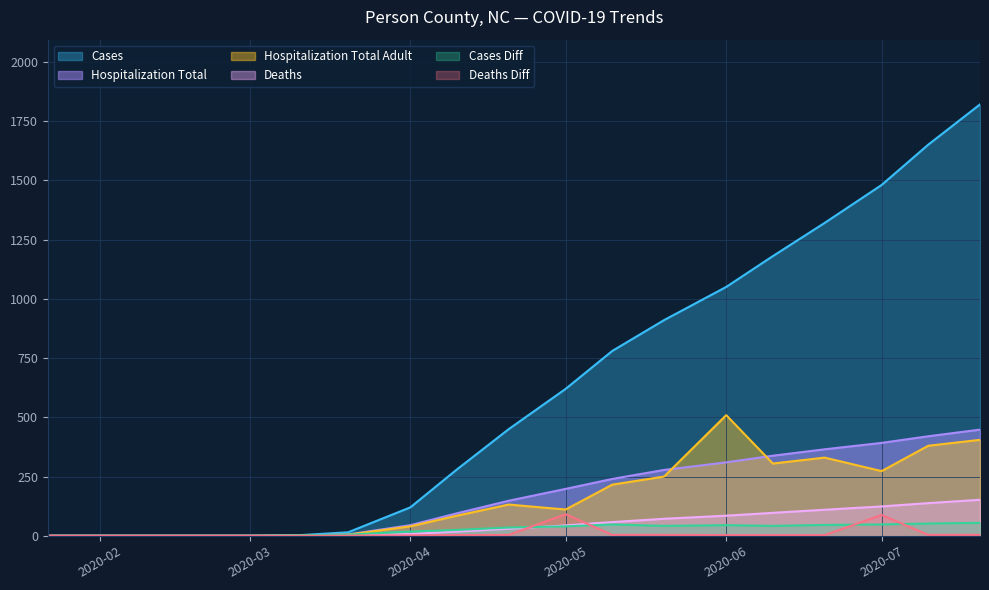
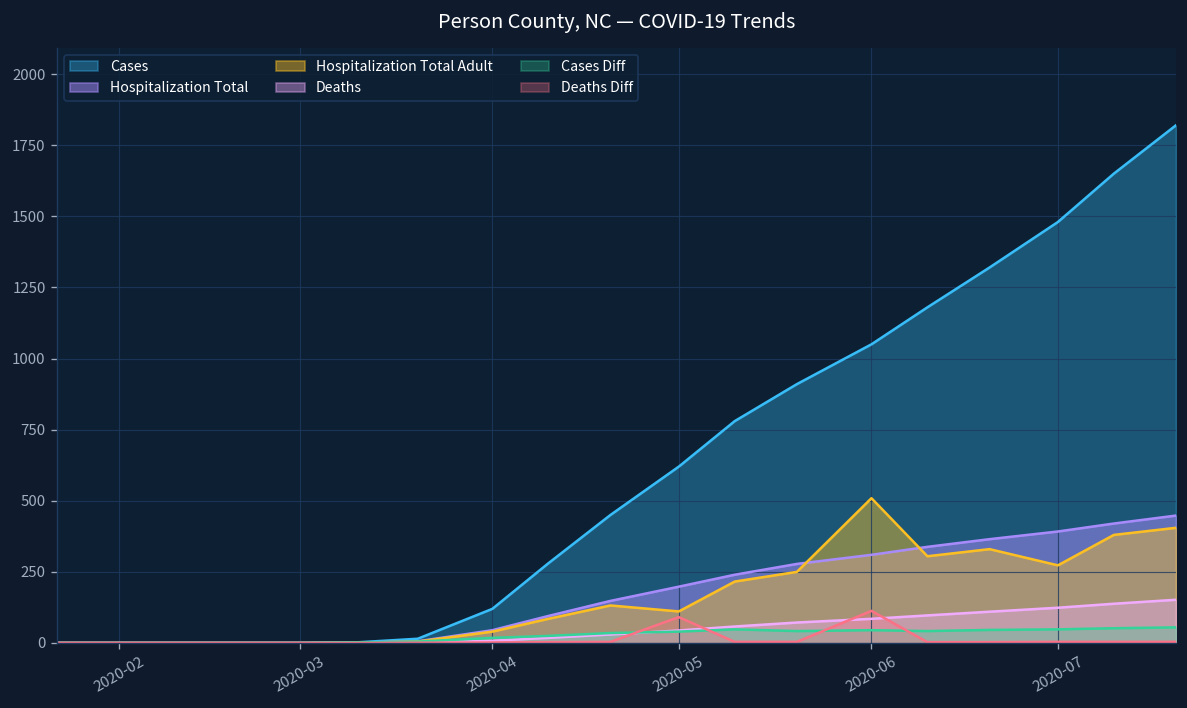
Deaths Diff, 2020-06: 0 -> 110
Deaths Diff, 2020-07: 90 -> 0
